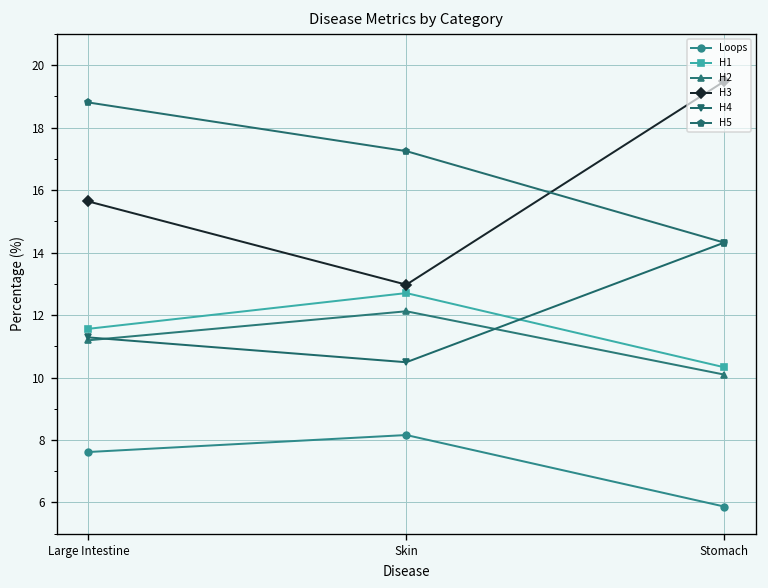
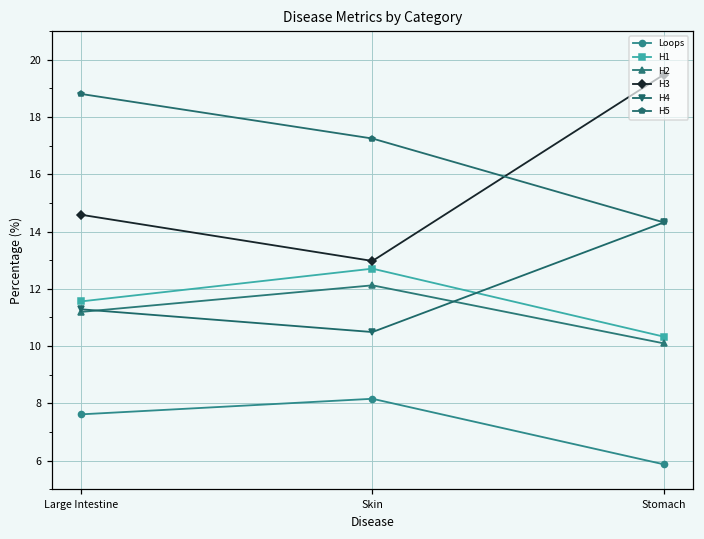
H3, Large Intestine: 15.6 -> 14.6
